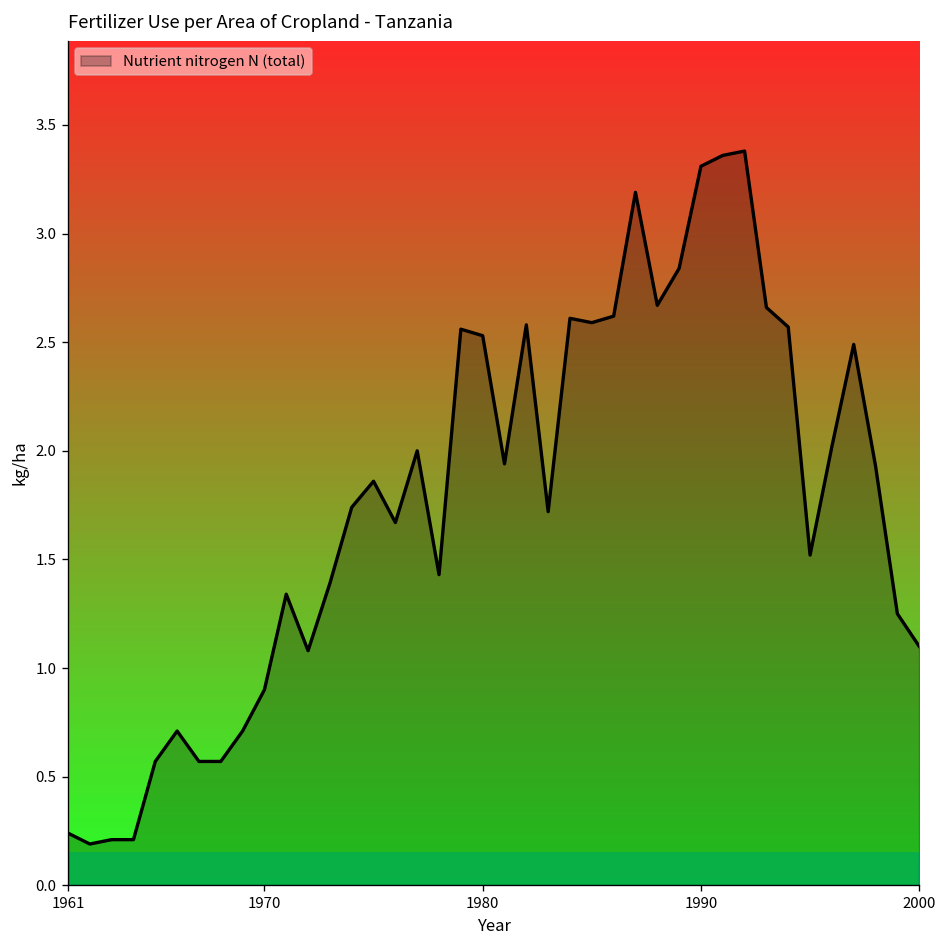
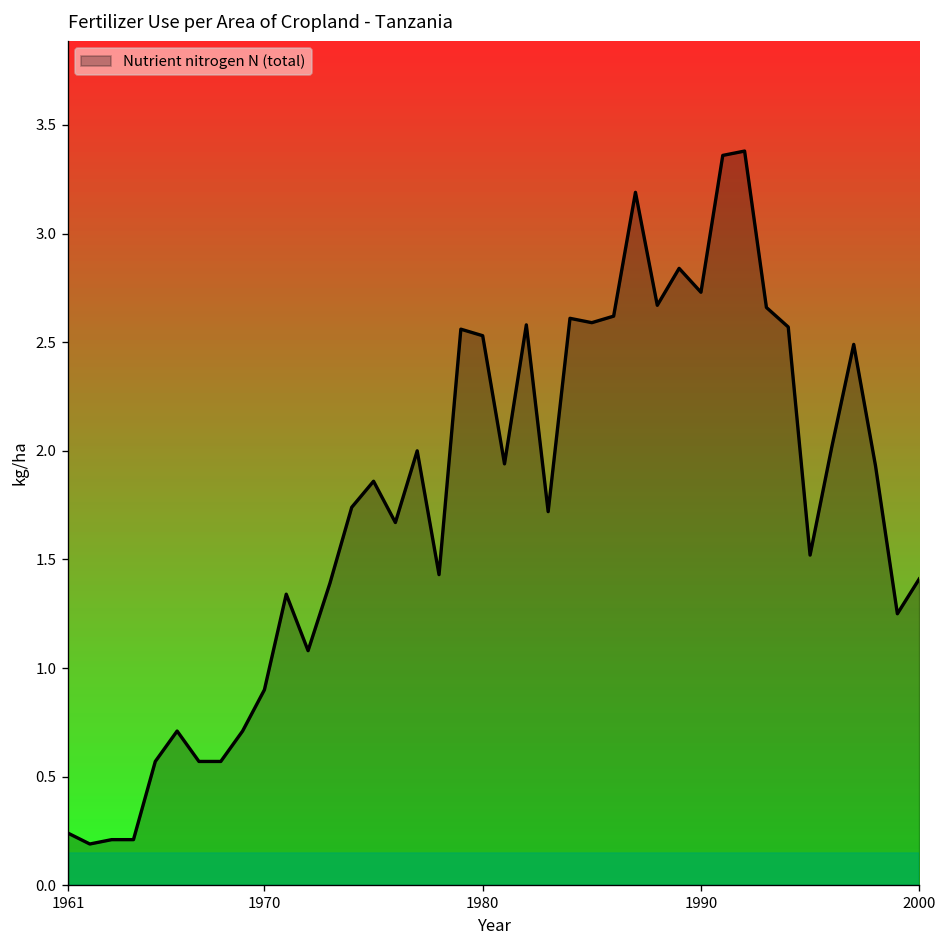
1990: 3.31 -> 2.73
2000: 1.10 -> 1.41
